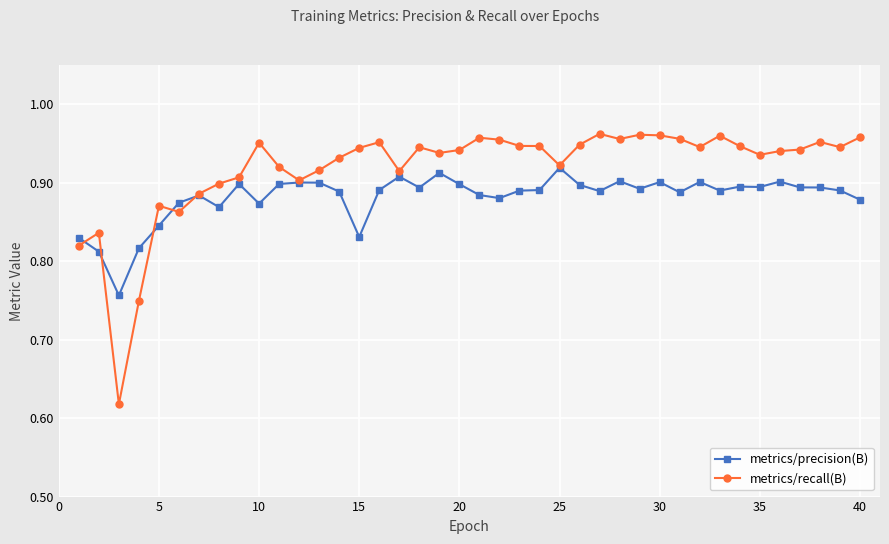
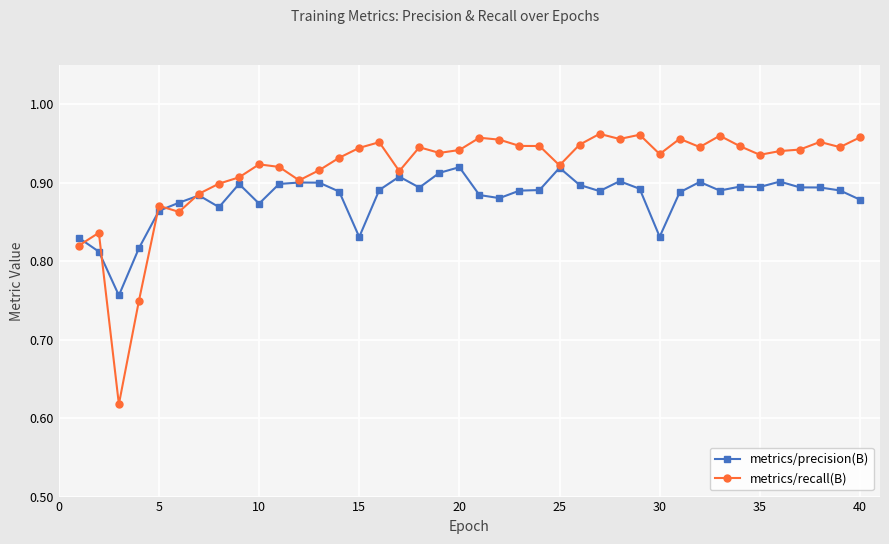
metrics/precision(B), 5: 0.85 -> 0.86
metrics/recall(B), 10: 0.95 -> 0.92
metrics/precision(B), 20: 0.90 -> 0.92
metrics/precision(B), 30: 0.90 -> 0.83
metrics/recall(B), 30: 0.96 -> 0.94
